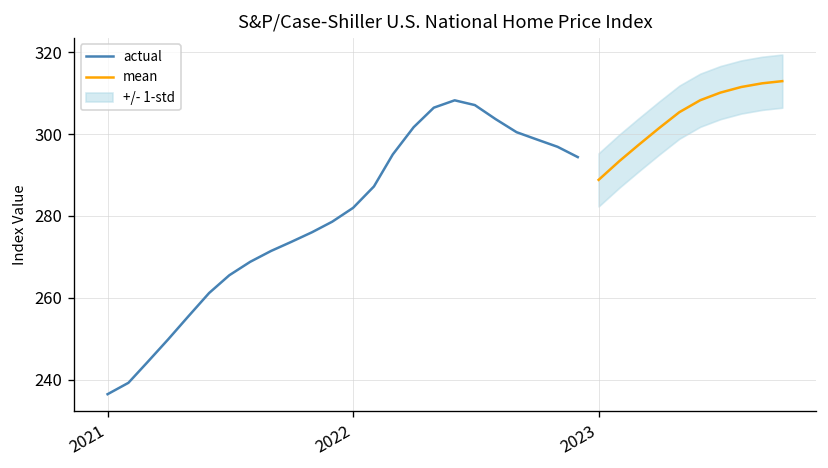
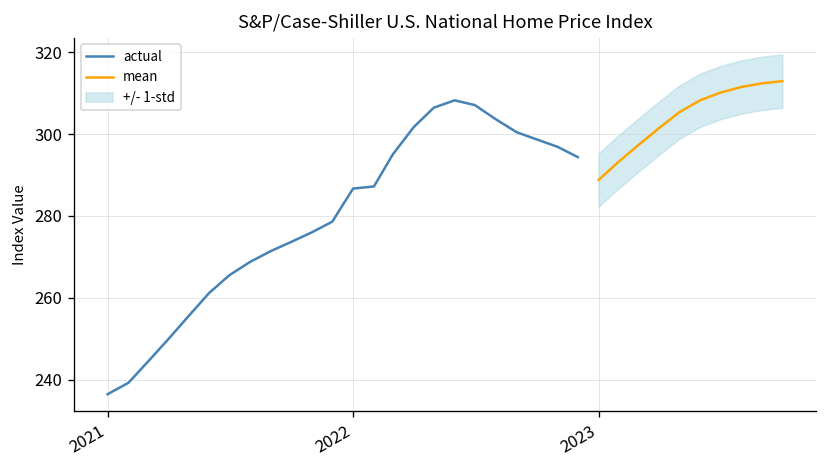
actual, 2022: 282 -> 287
